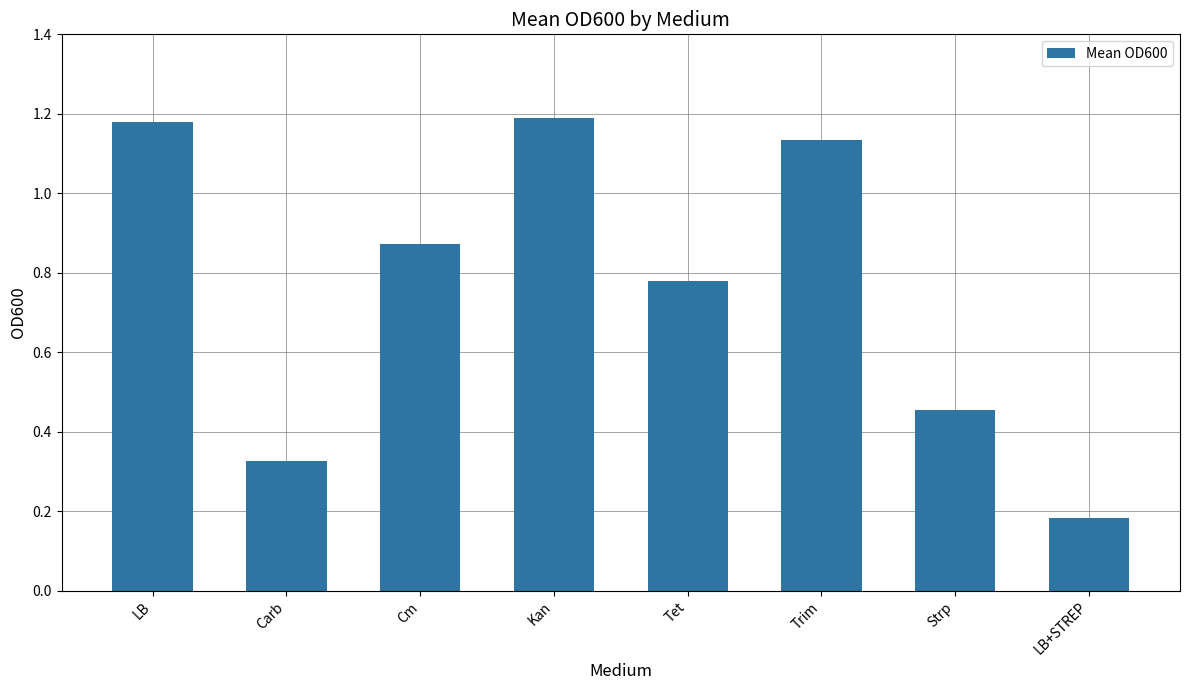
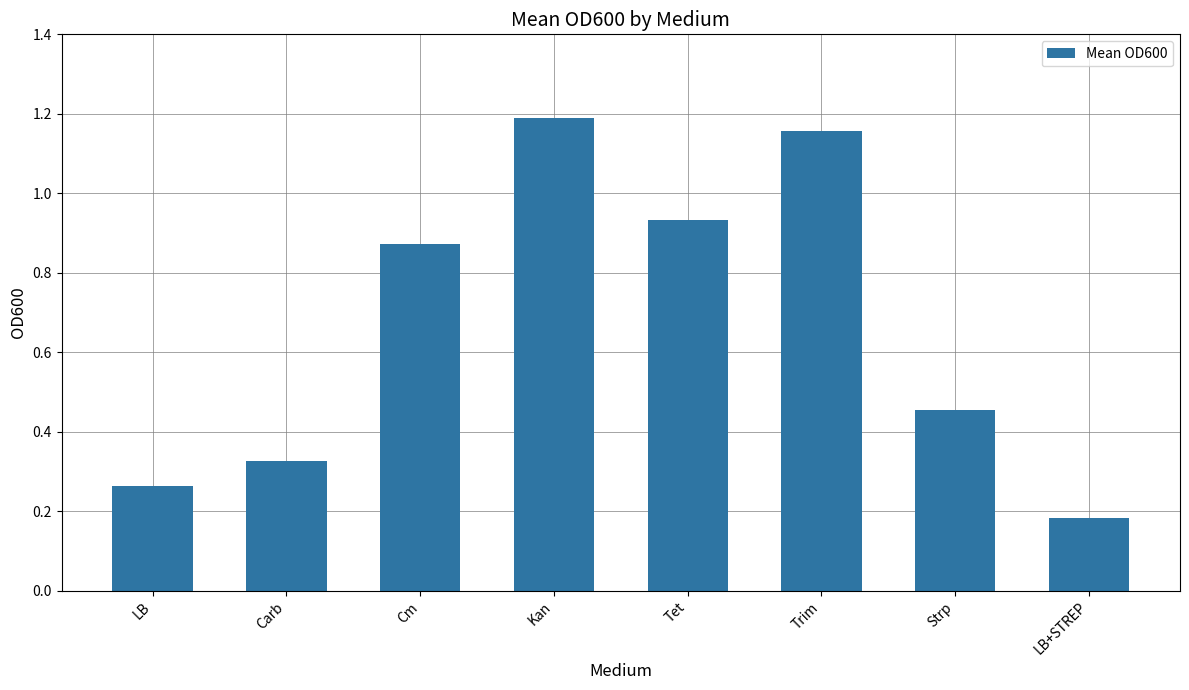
LB: 1.18 -> 0.26
Tet: 0.78 -> 0.93
Trim: 1.13 -> 1.16
